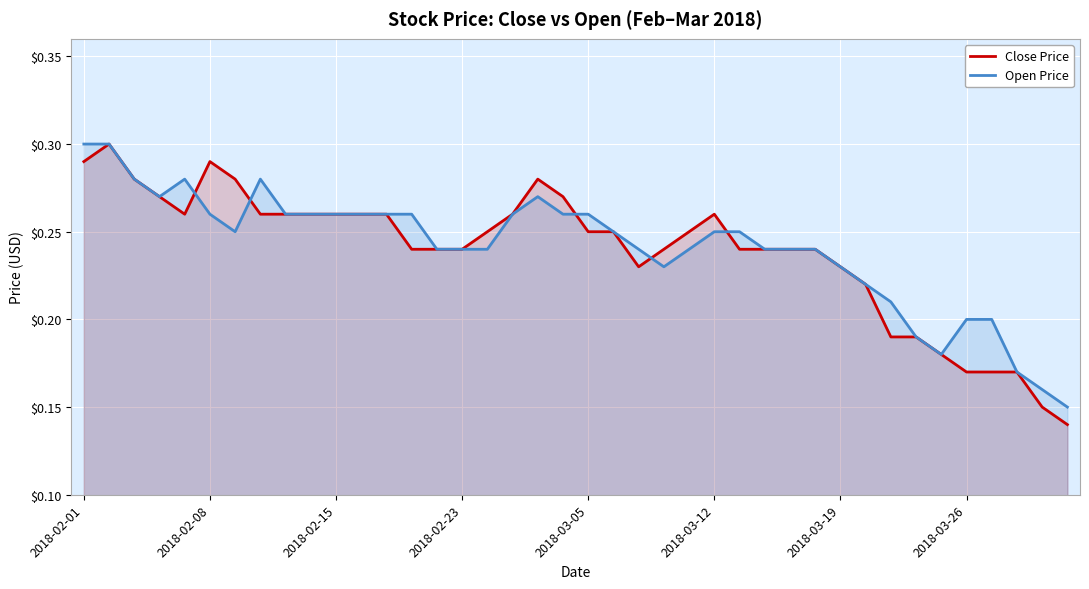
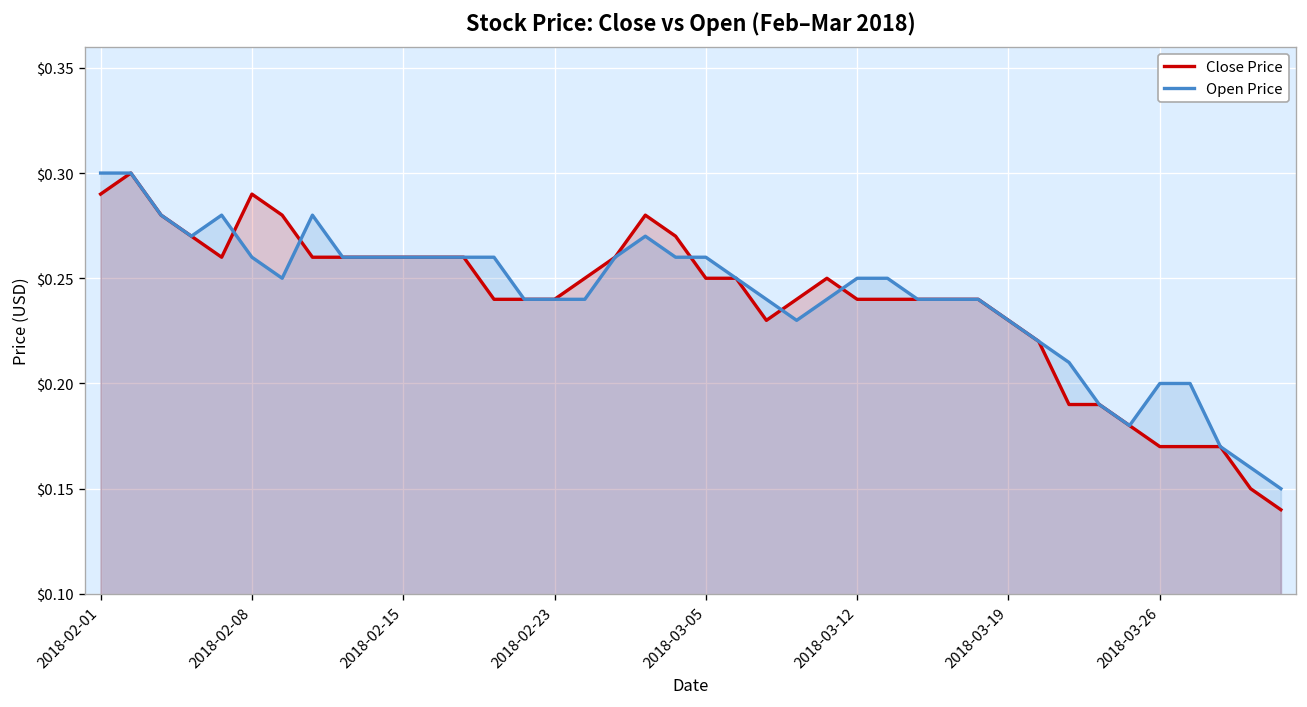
Close Price, 2018-03-12: $0.26 -> $0.24
